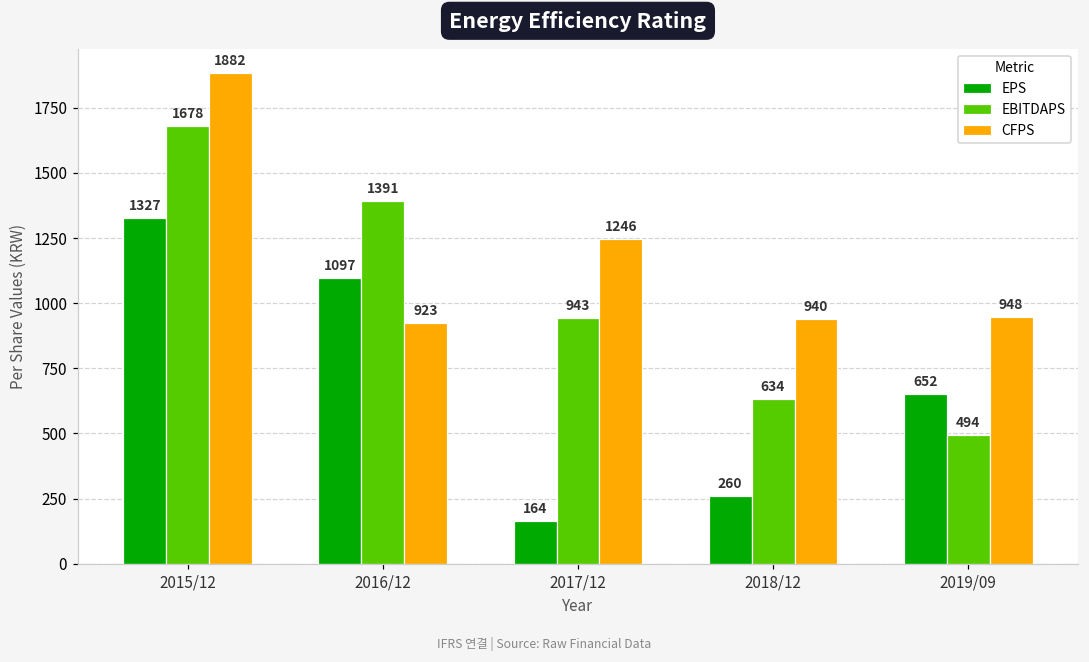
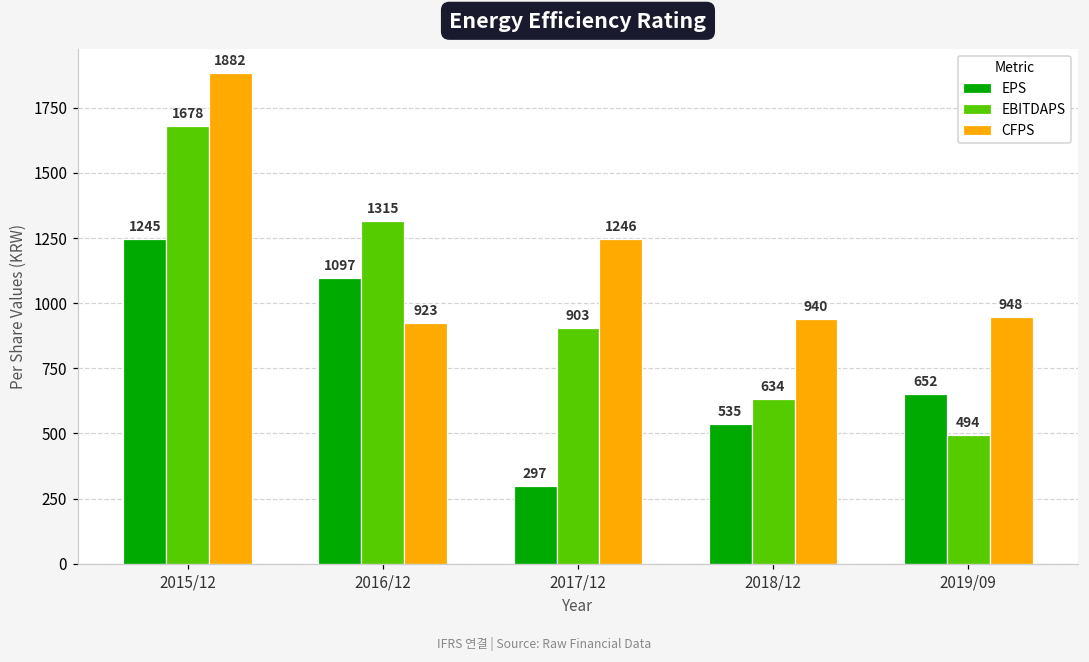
EPS, 2015/12: 1327 -> 1245
EBITDAPS, 2016/12: 1391 -> 1315
EPS, 2017/12: 164 -> 297
EBITDAPS, 2017/12: 943 -> 903
EPS, 2018/12: 260 -> 535
